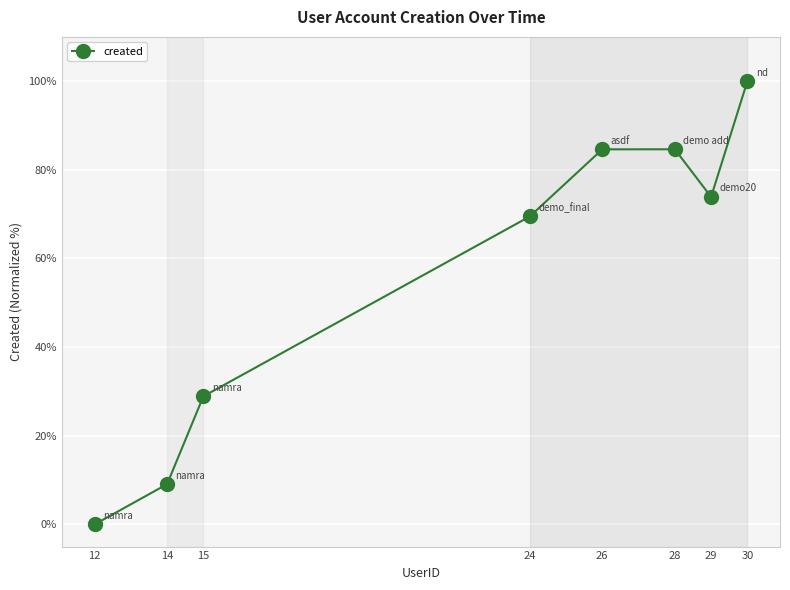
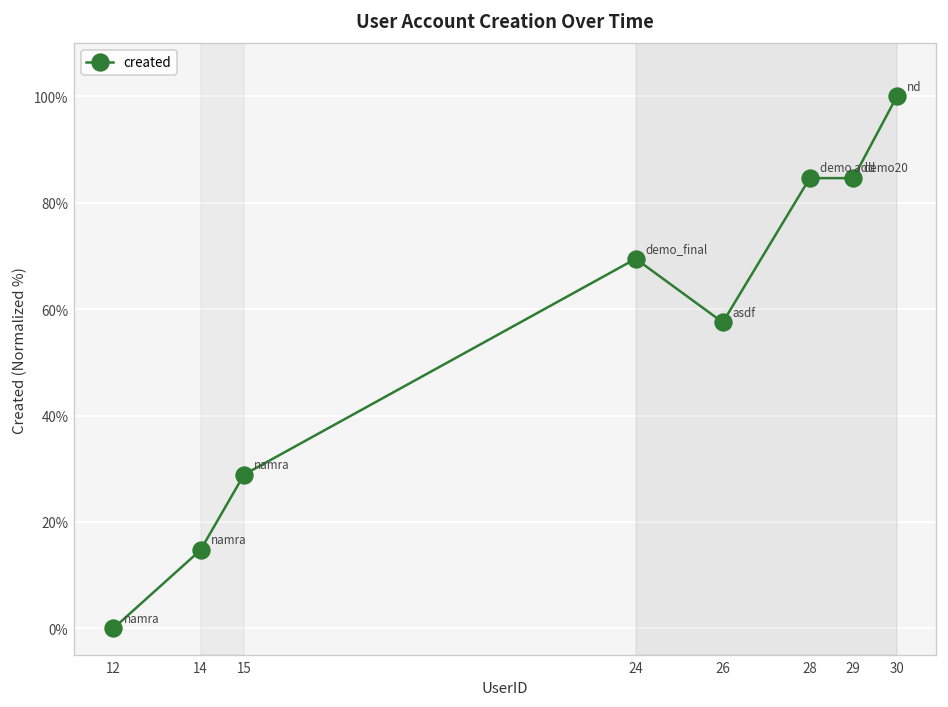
14: 9% -> 15%
26: 85% -> 58%
29: 74% -> 85%
